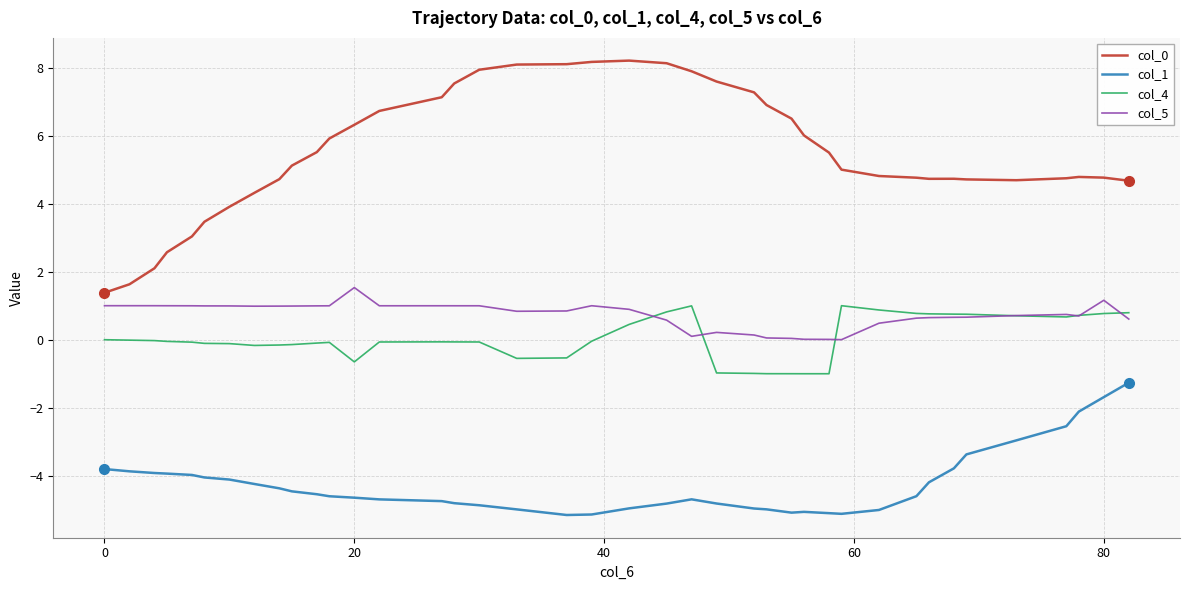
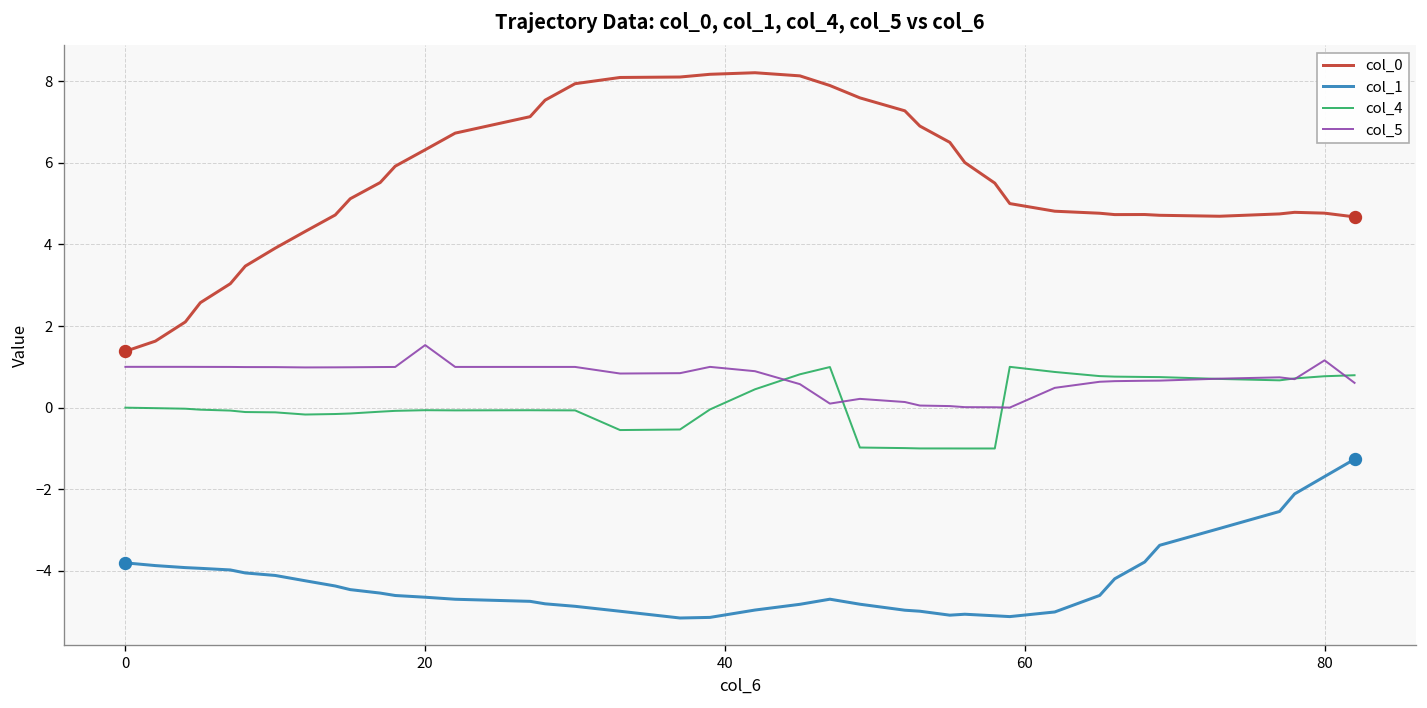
col_4, 20: -0.7 -> -0.1
